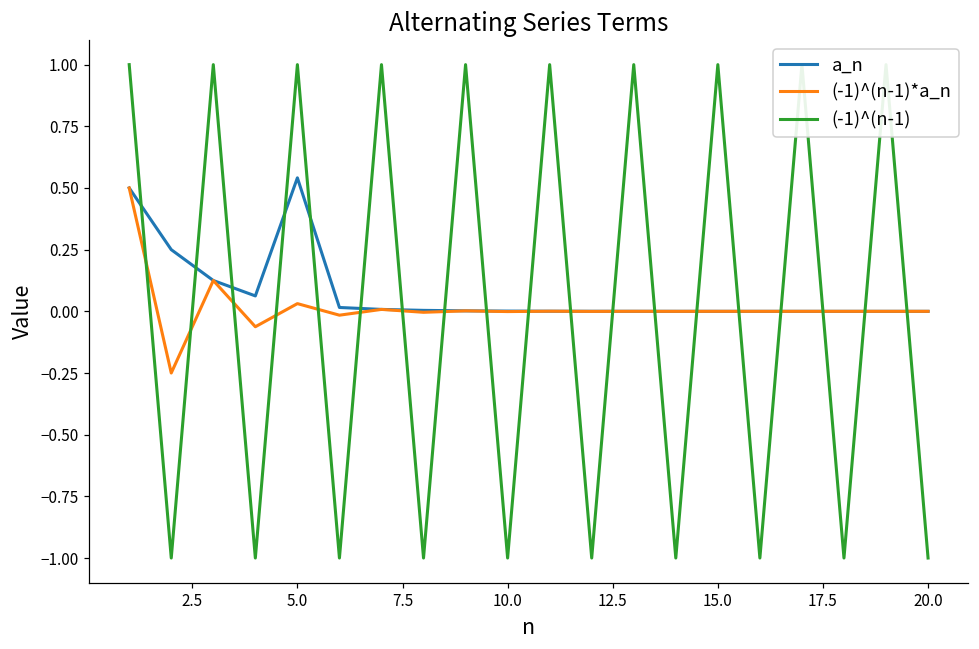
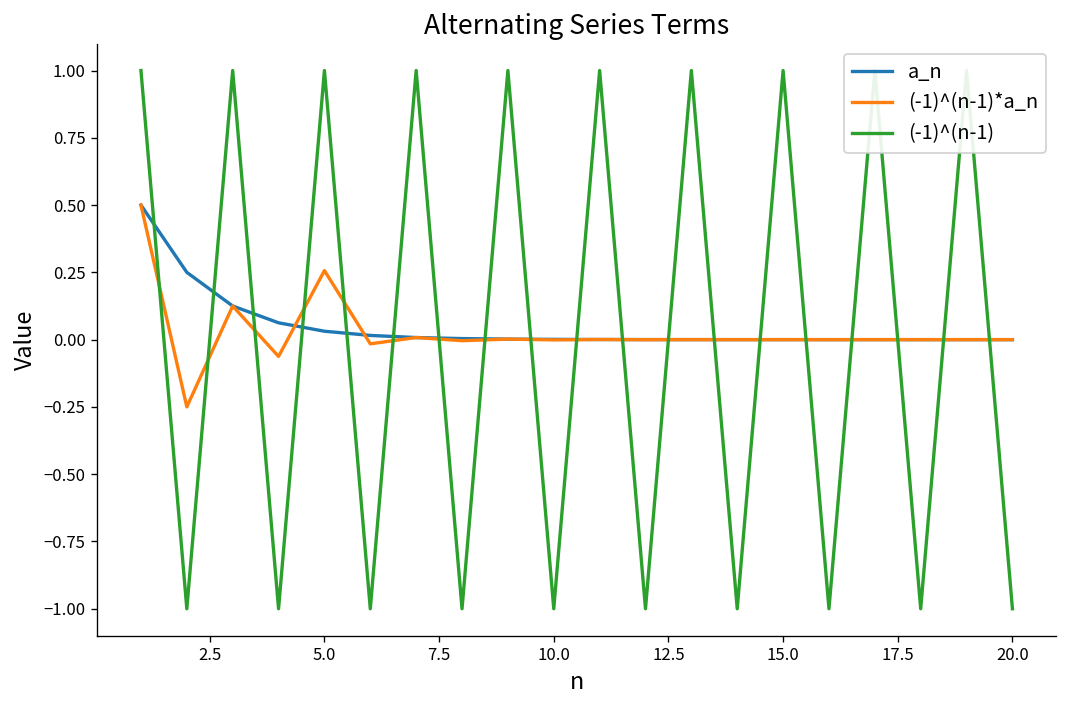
a_n, 5.0: 0.54 -> 0.03
(-1)^(n-1)*a_n, 5.0: 0.03 -> 0.26
